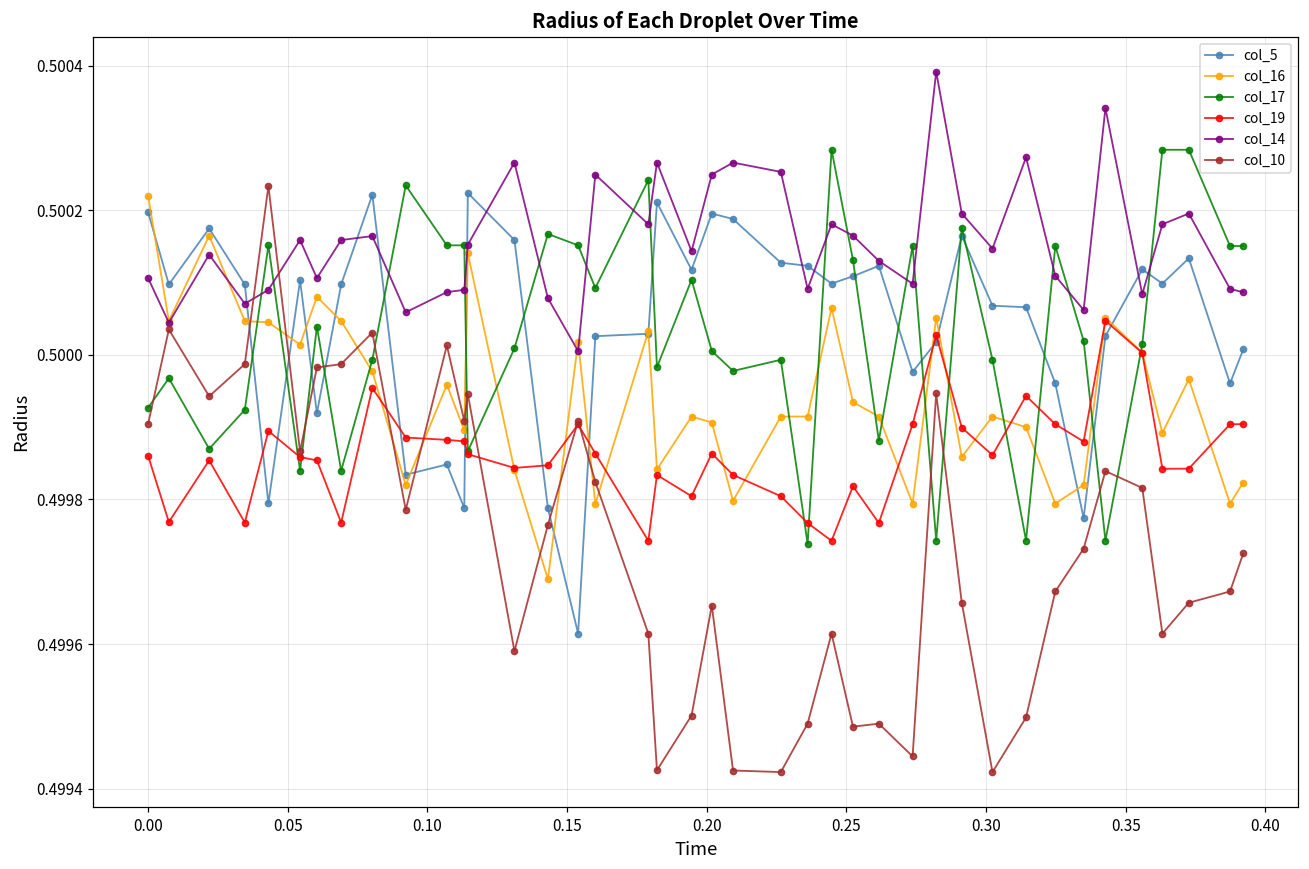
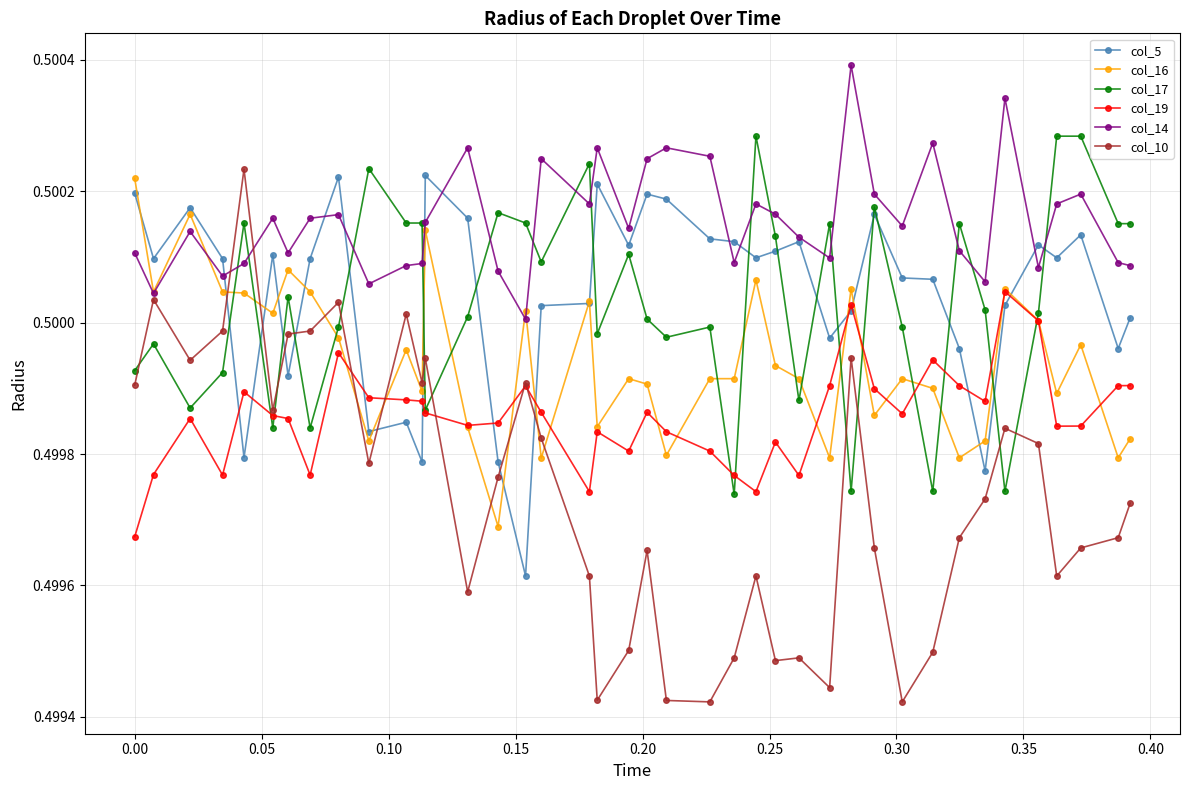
col_19, 0.00: 0.49986 -> 0.49967
